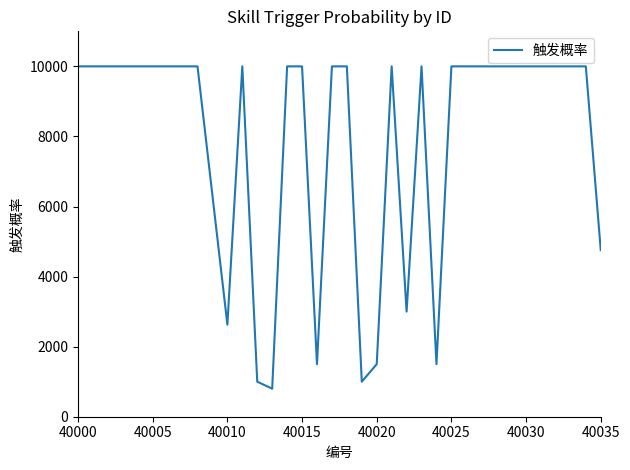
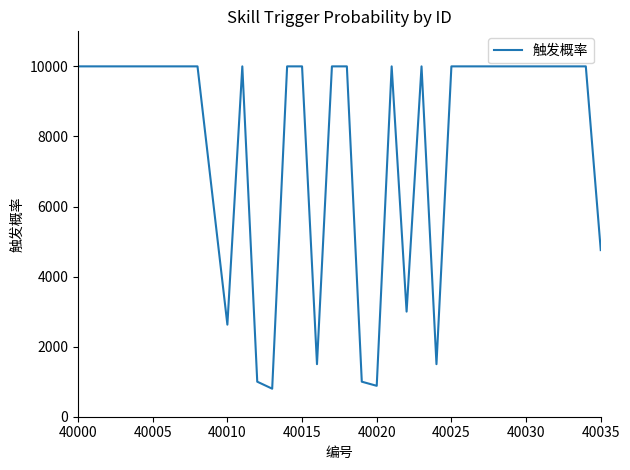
40020: 1500 -> 900
